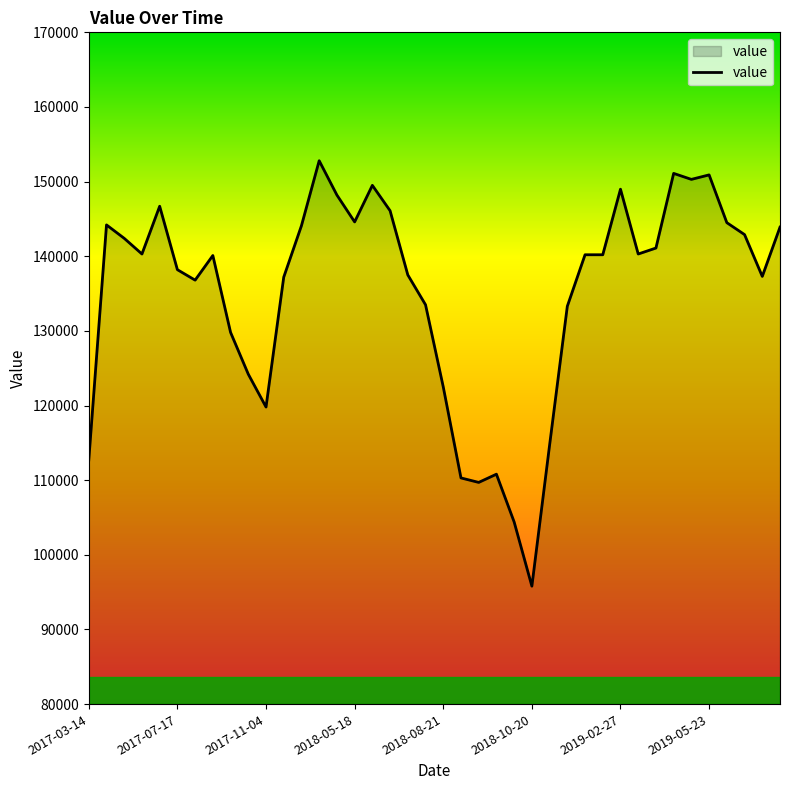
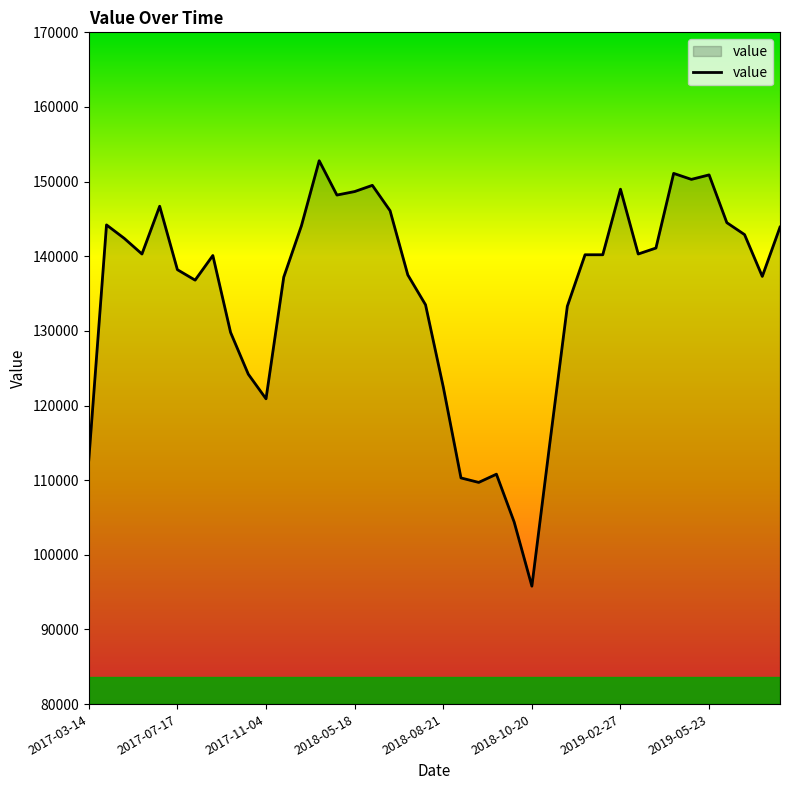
value, 2017-11-04: 120000 -> 121000
value, 2018-05-18: 145000 -> 149000
